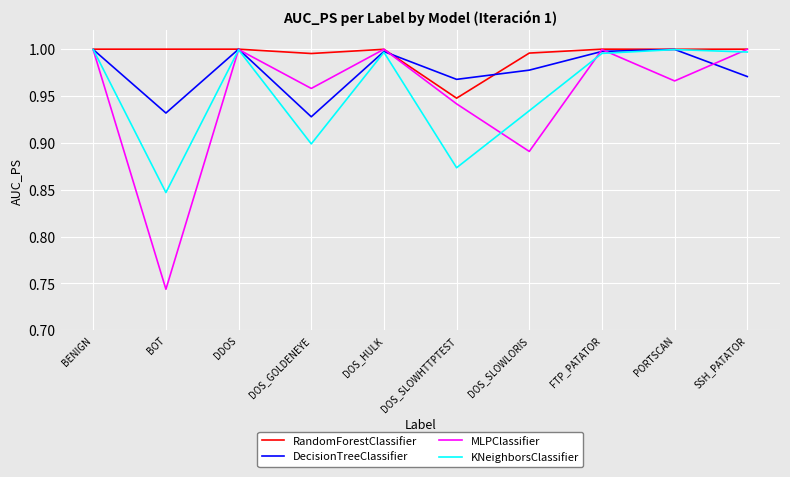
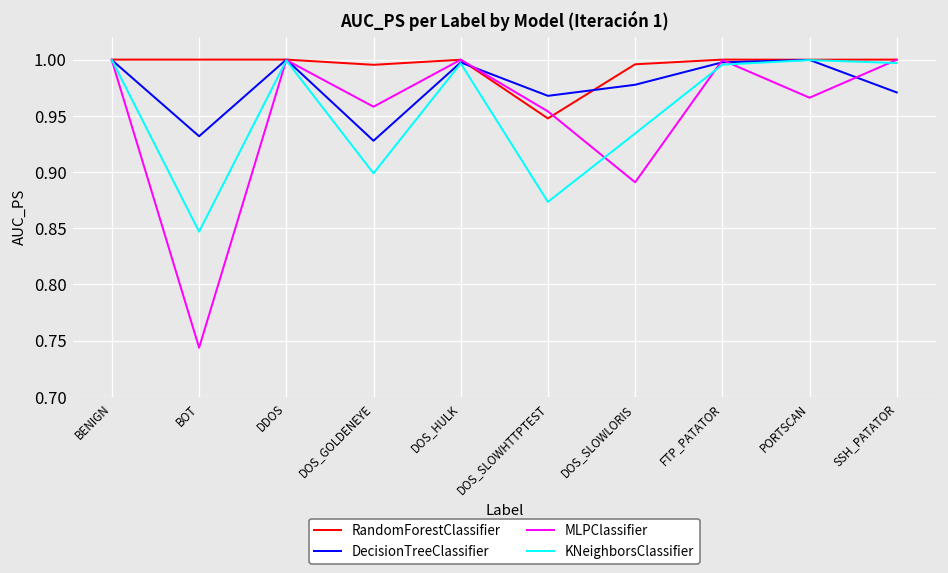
MLPClassifier, DOS_SLOWHTTPTEST: 0.94 -> 0.95
